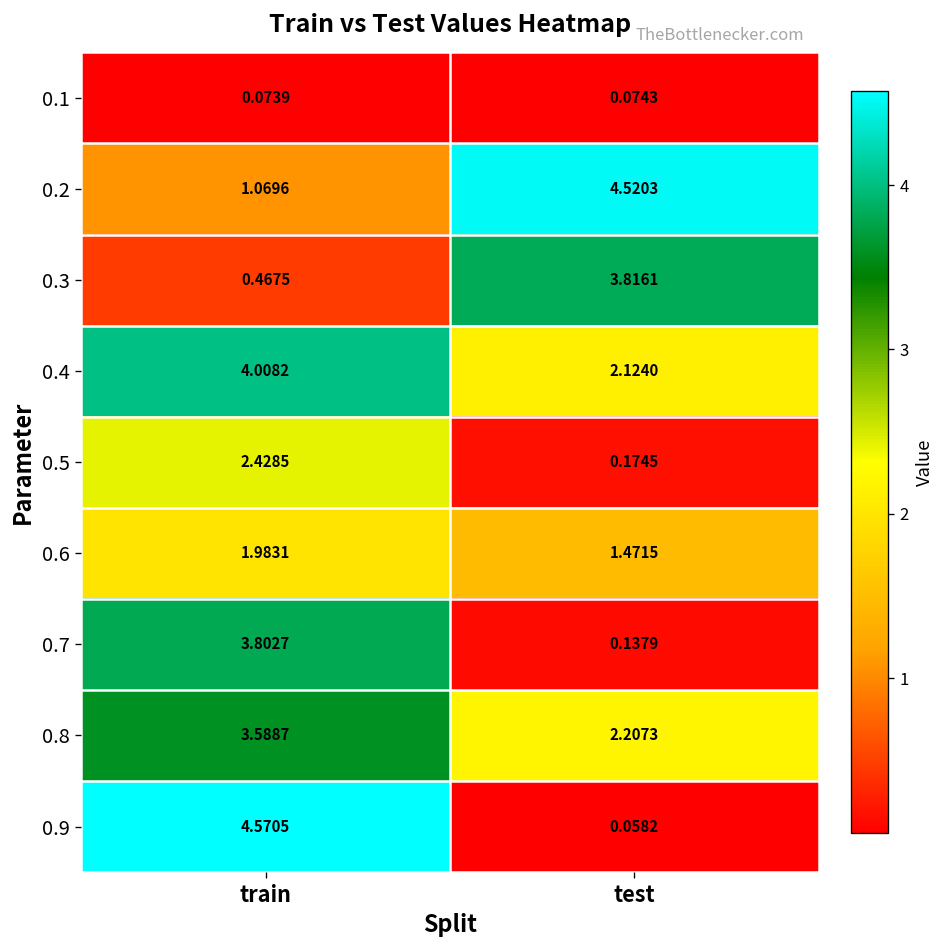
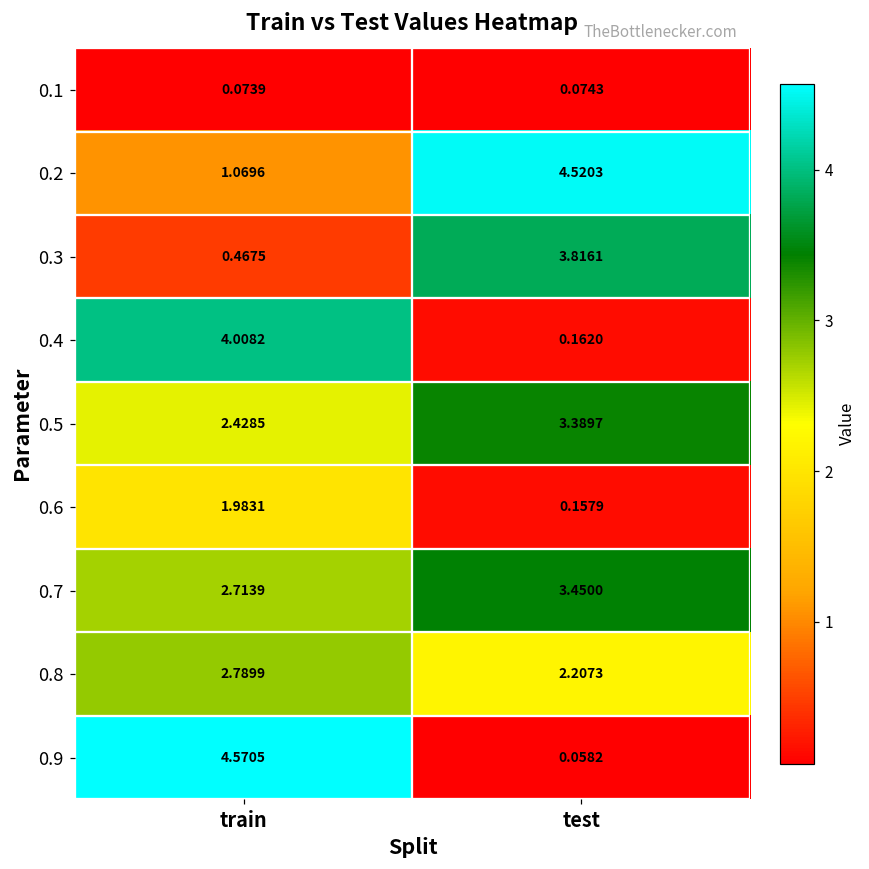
0.4, test: 2.1240 -> 0.1620
0.5, test: 0.1745 -> 3.3897
0.6, test: 1.4715 -> 0.1579
0.7, train: 3.8027 -> 2.7139
0.7, test: 0.1379 -> 3.4500
0.8, train: 3.5887 -> 2.7899
